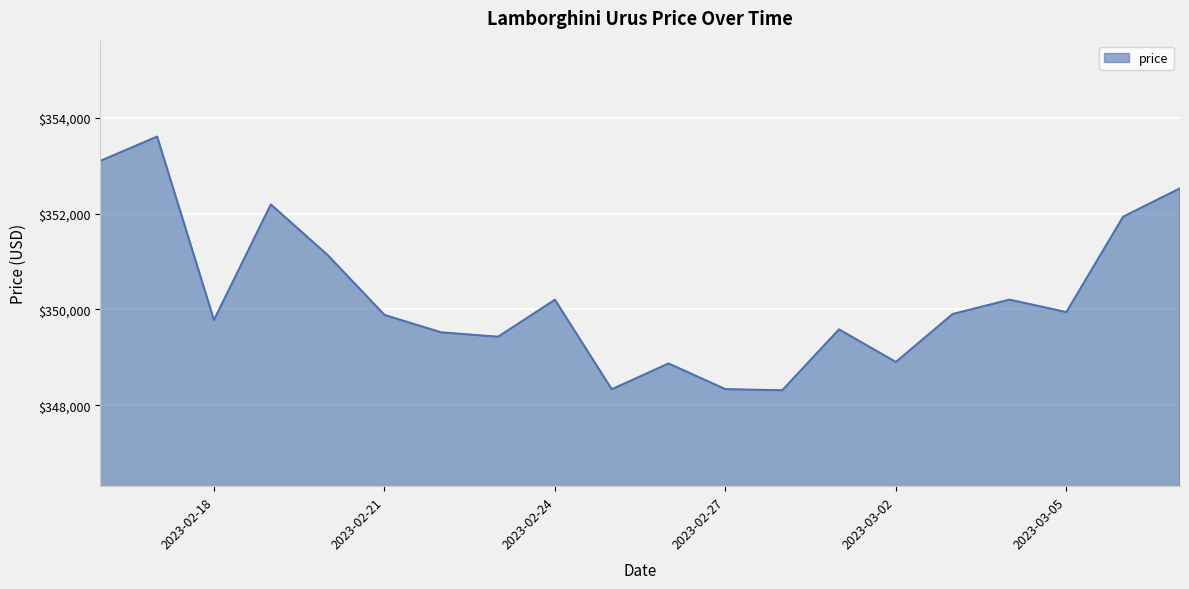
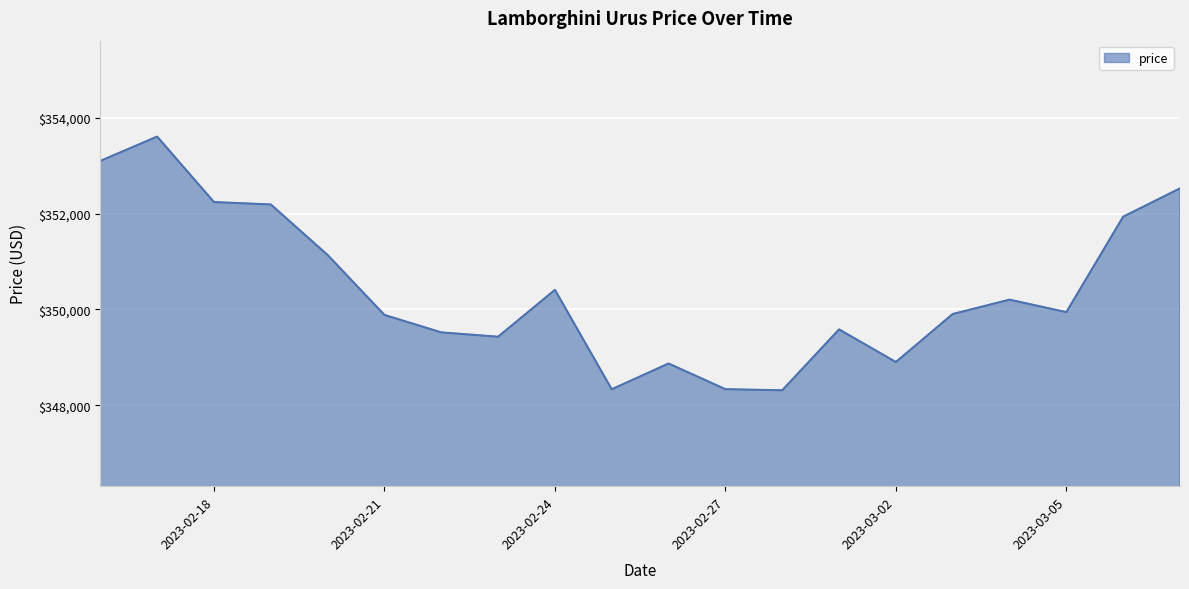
2023-02-18: $349,800 -> $352,200
2023-02-24: $350,200 -> $350,400
